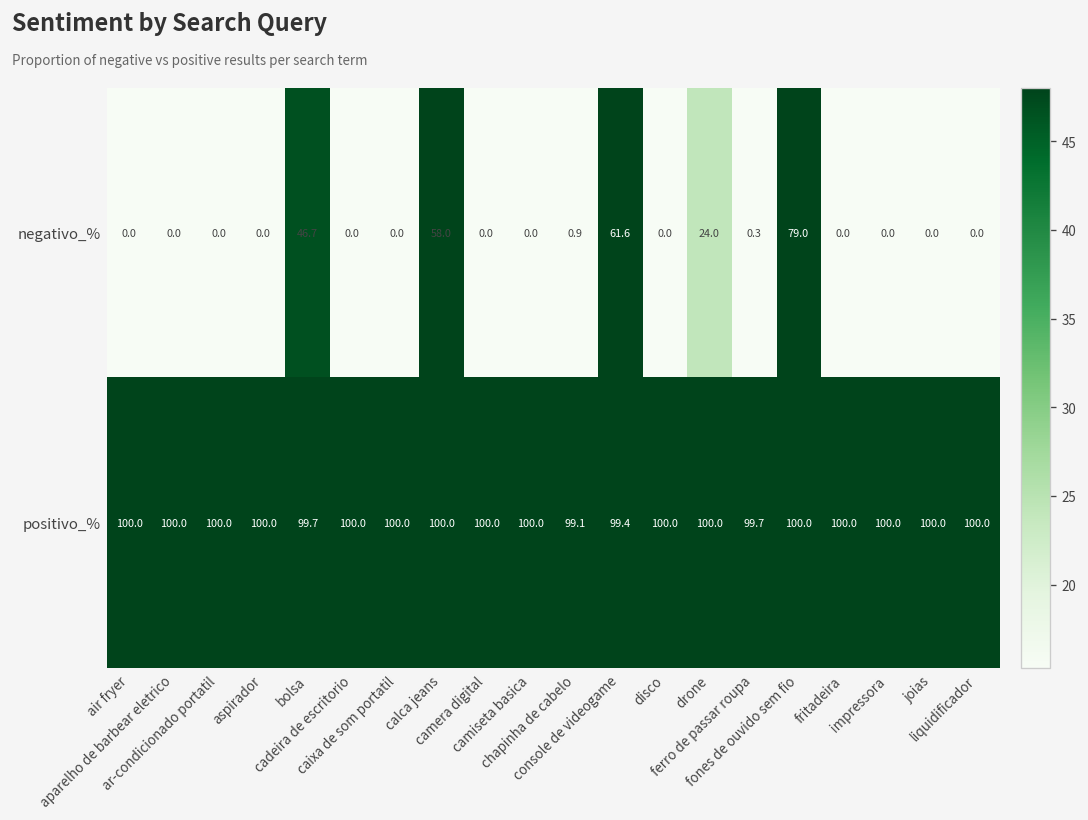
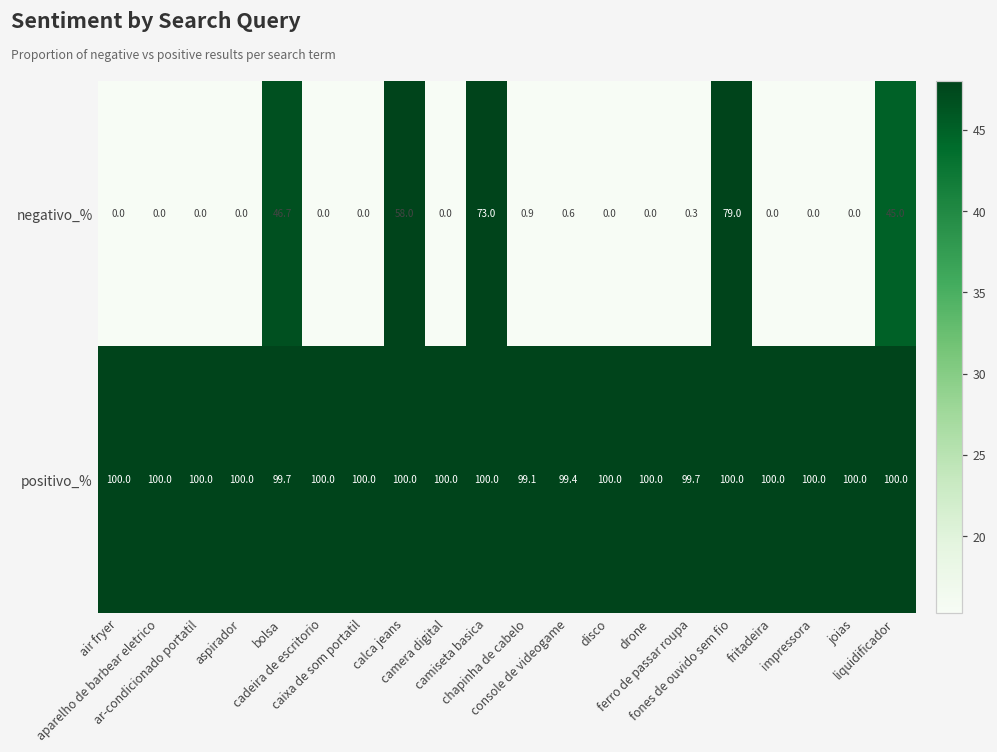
negativo_%, camiseta basica: 0.0 -> 73.0
negativo_%, console de videogame: 61.6 -> 0.6
negativo_%, drone: 24.0 -> 0.0
negativo_%, liquidificador: 0.0 -> 45.0
